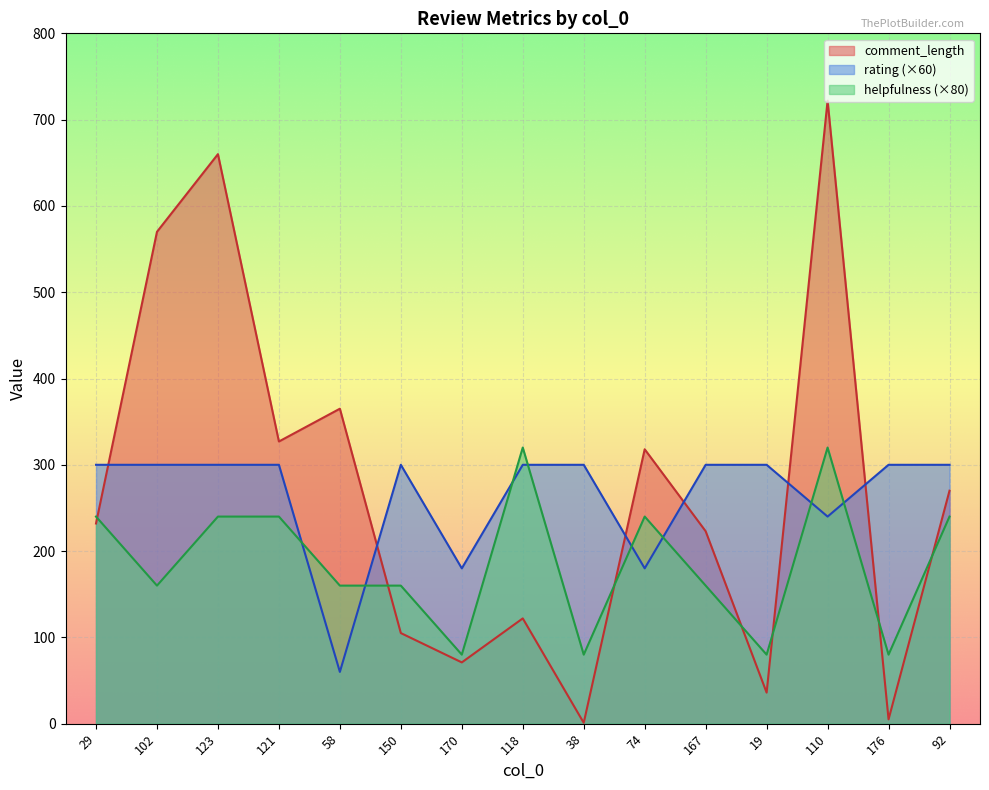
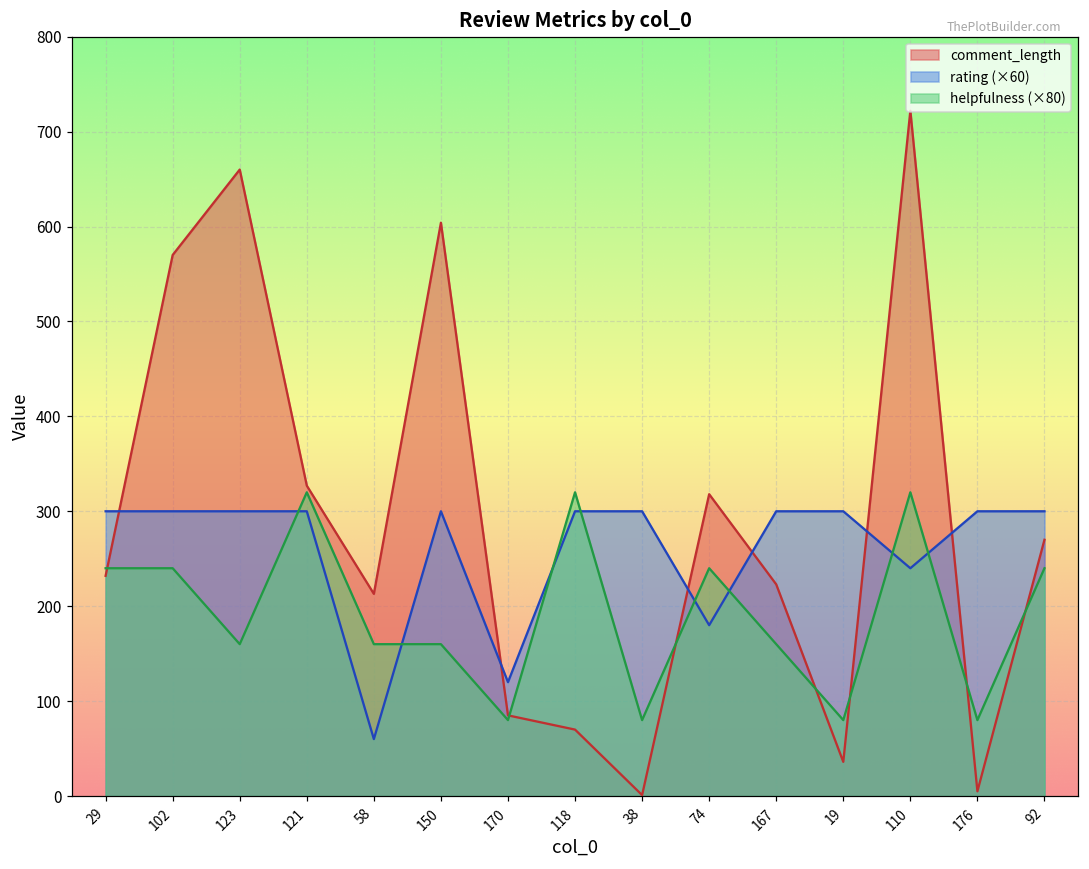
helpfulness (×80), 102: 160 -> 240
helpfulness (×80), 123: 240 -> 160
helpfulness (×80), 121: 240 -> 320
comment_length, 58: 370 -> 210
comment_length, 150: 110 -> 600
comment_length, 170: 70 -> 90
rating (×60), 170: 180 -> 120
comment_length, 118: 120 -> 70
